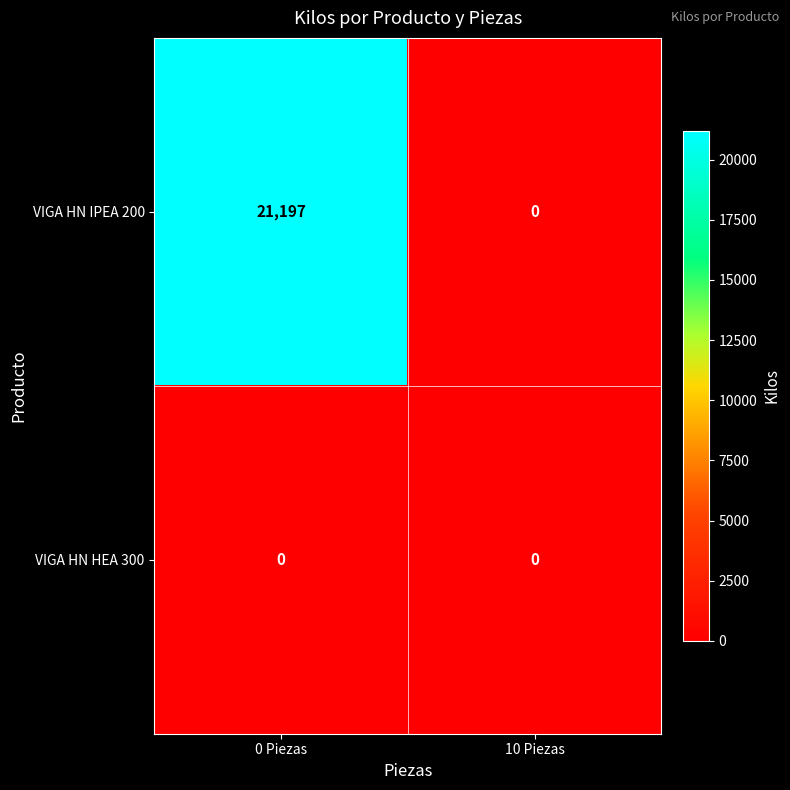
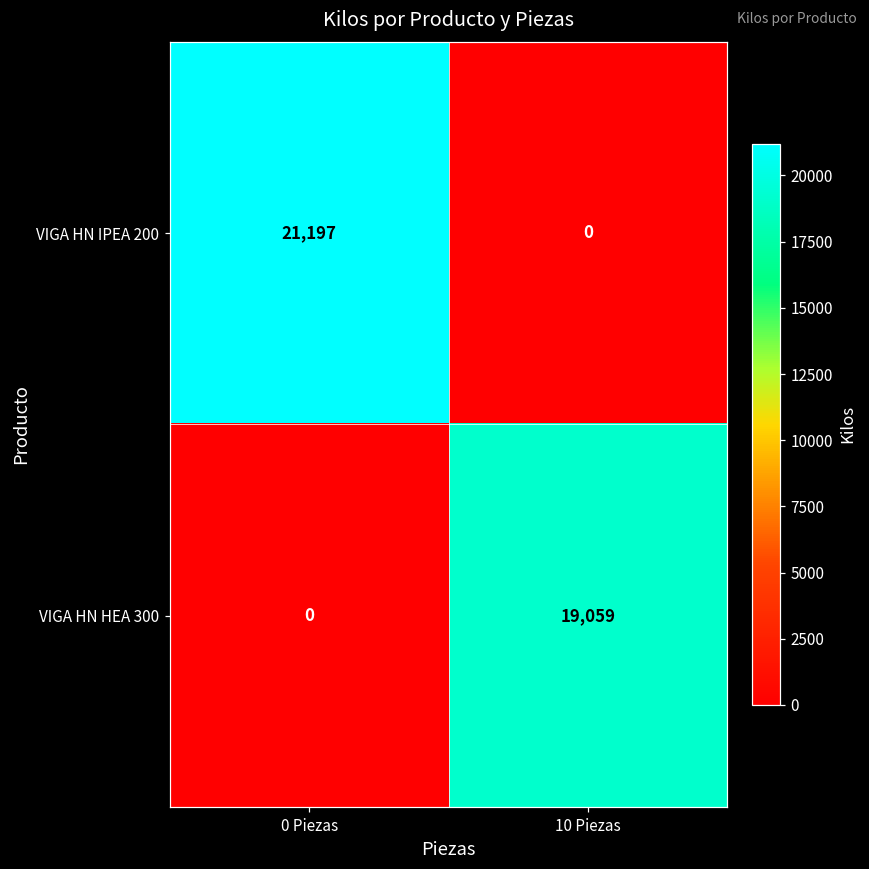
VIGA HN HEA 300, 10 Piezas: 0 -> 19,059
